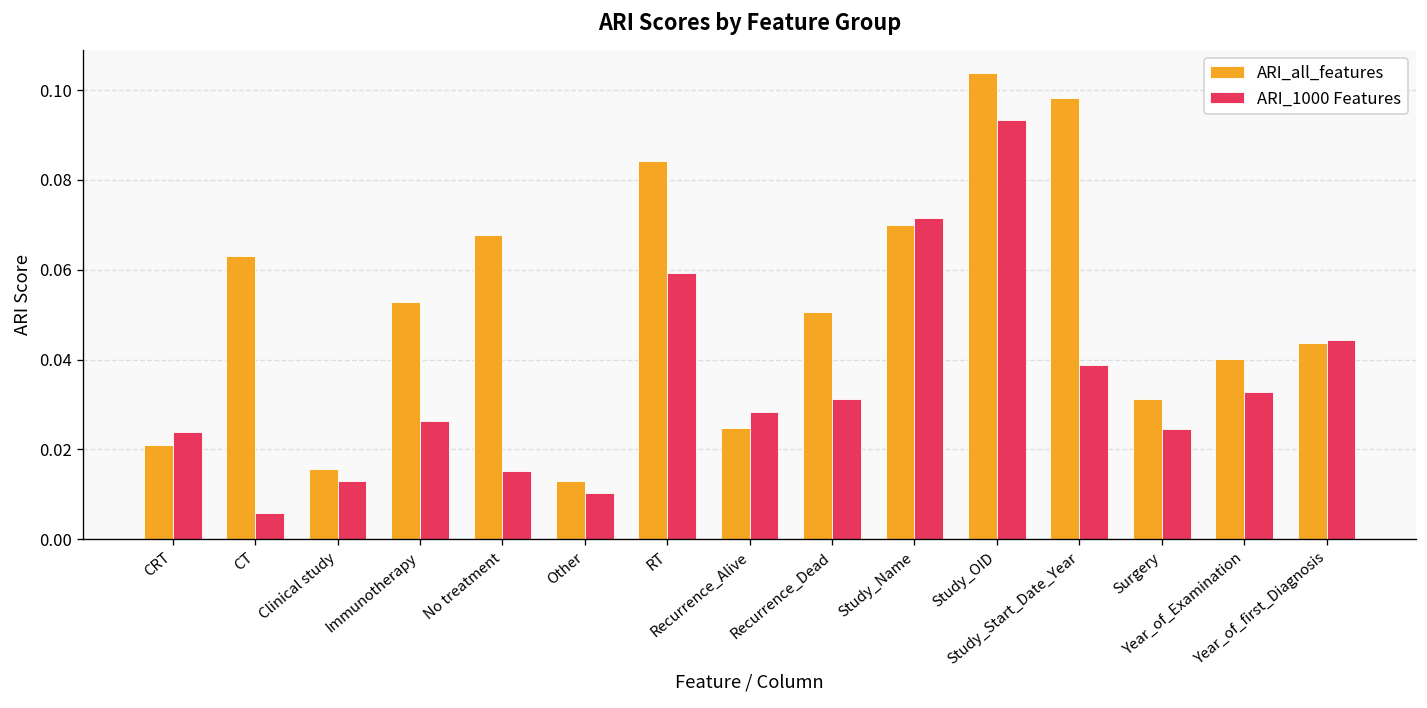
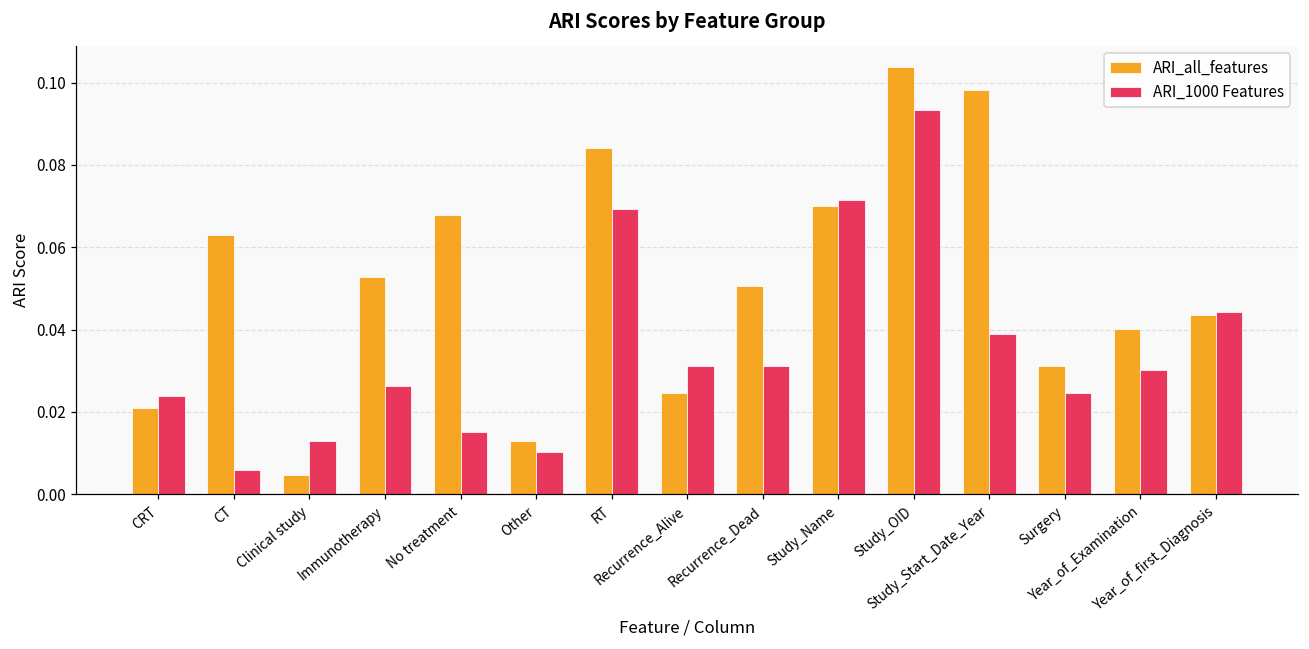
ARI_all_features, Clinical study: 0.016 -> 0.005
ARI_1000 Features, RT: 0.059 -> 0.069
ARI_1000 Features, Recurrence_Alive: 0.028 -> 0.031
ARI_1000 Features, Year_of_Examination: 0.033 -> 0.030
